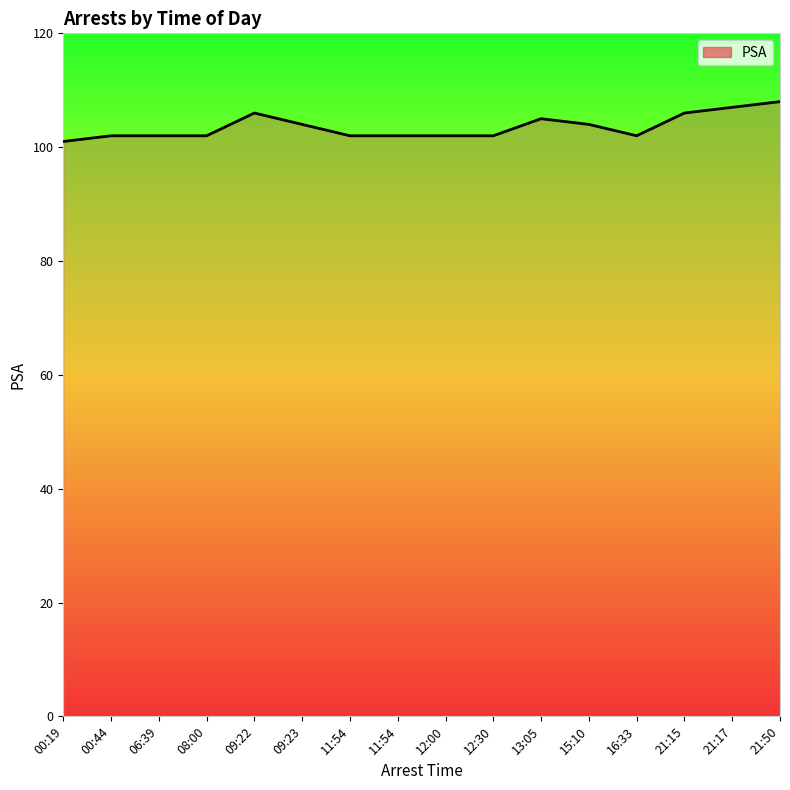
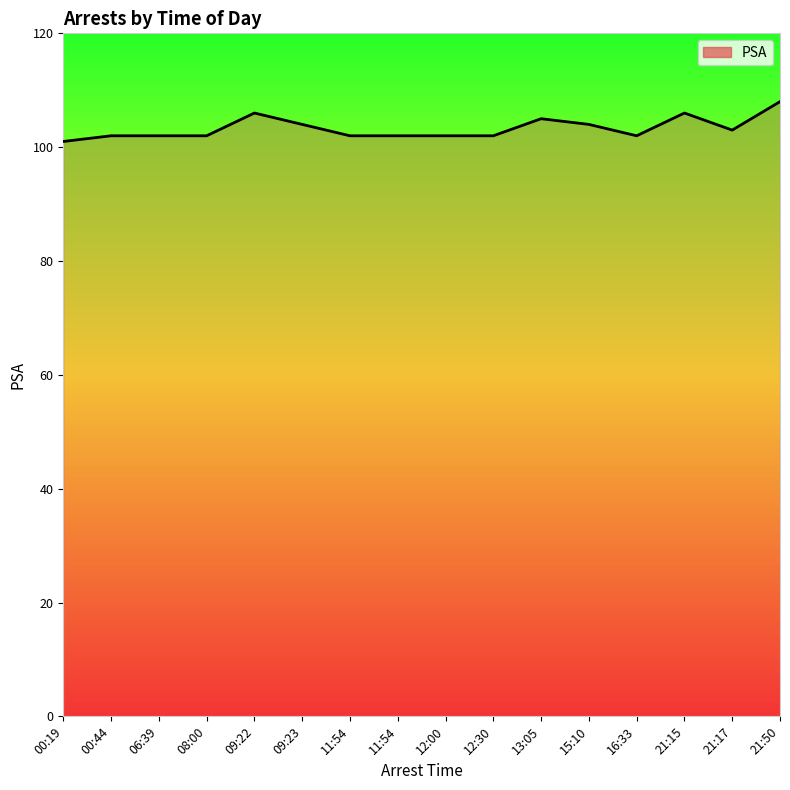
21:17: 107 -> 103
